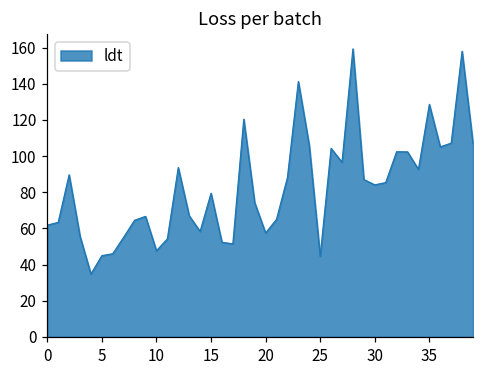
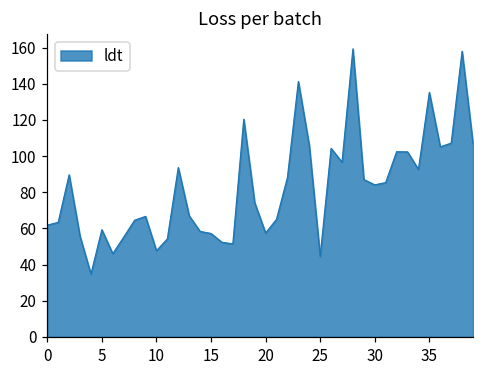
5: 45 -> 59
15: 79 -> 57
35: 129 -> 135
